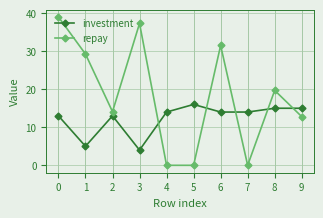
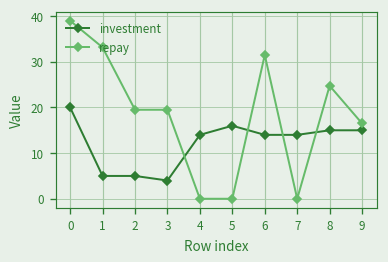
investment, 0: 13 -> 20
repay, 1: 29 -> 33
investment, 2: 13 -> 5
repay, 2: 14 -> 20
repay, 3: 37 -> 20
repay, 8: 20 -> 25
repay, 9: 13 -> 17
